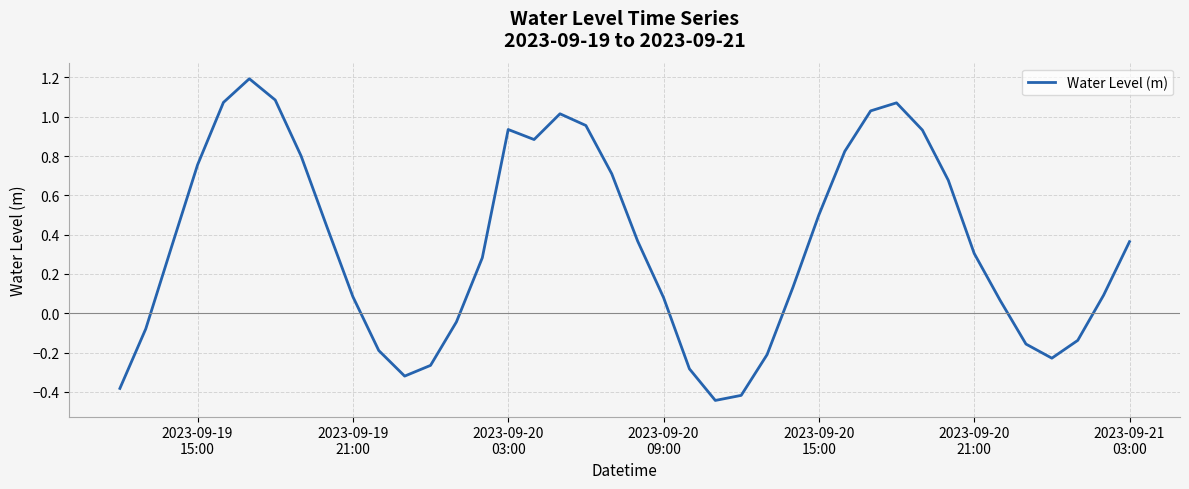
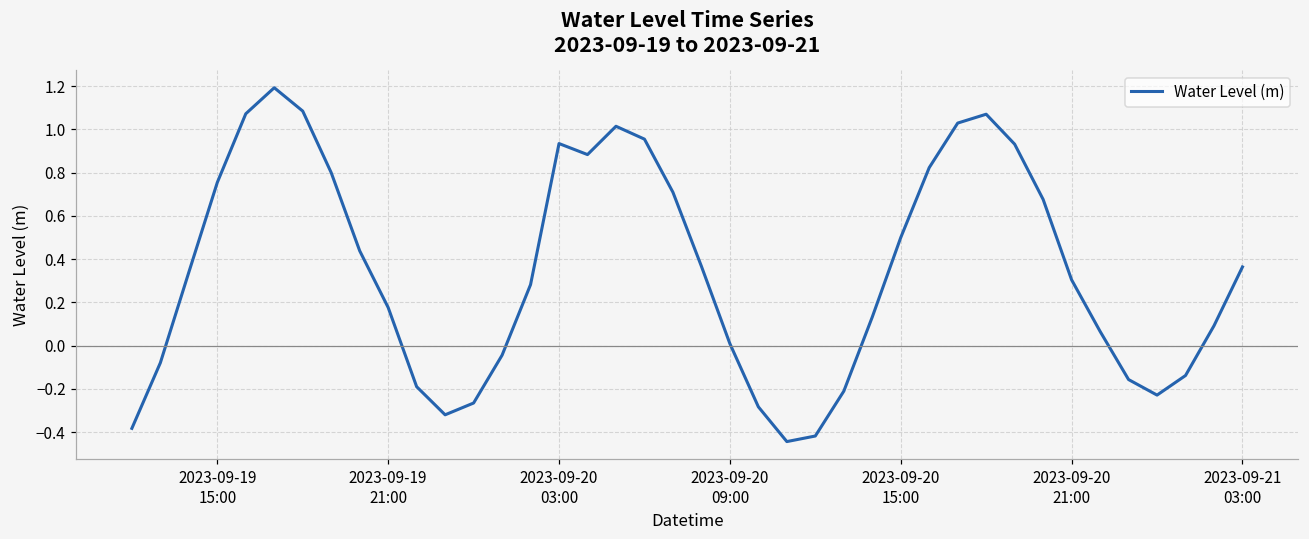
2023-09-19 21:00: 0.08 -> 0.18
2023-09-20 09:00: 0.08 -> 0.01
